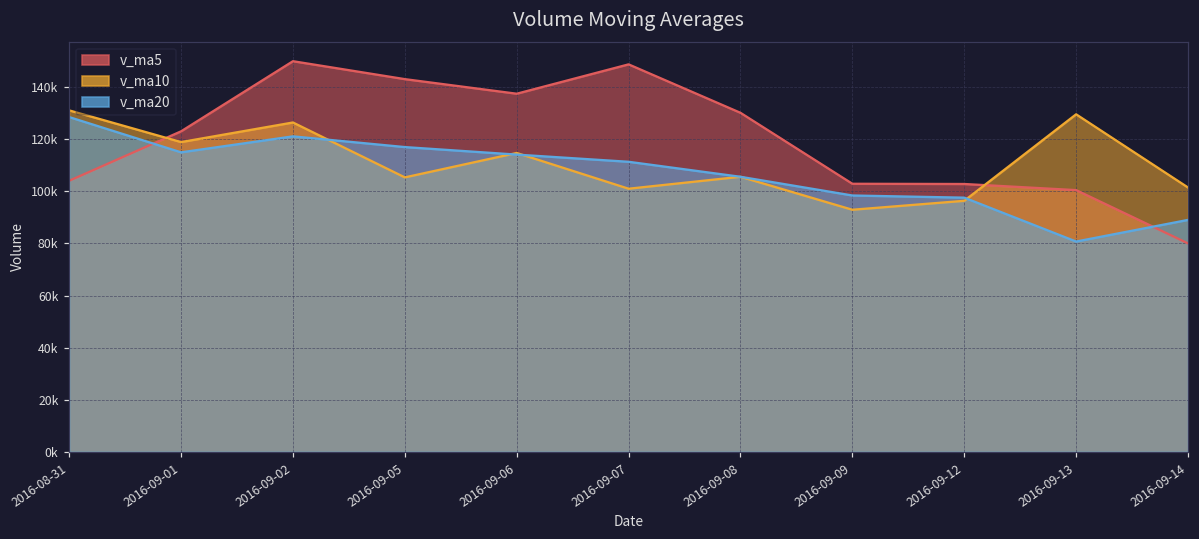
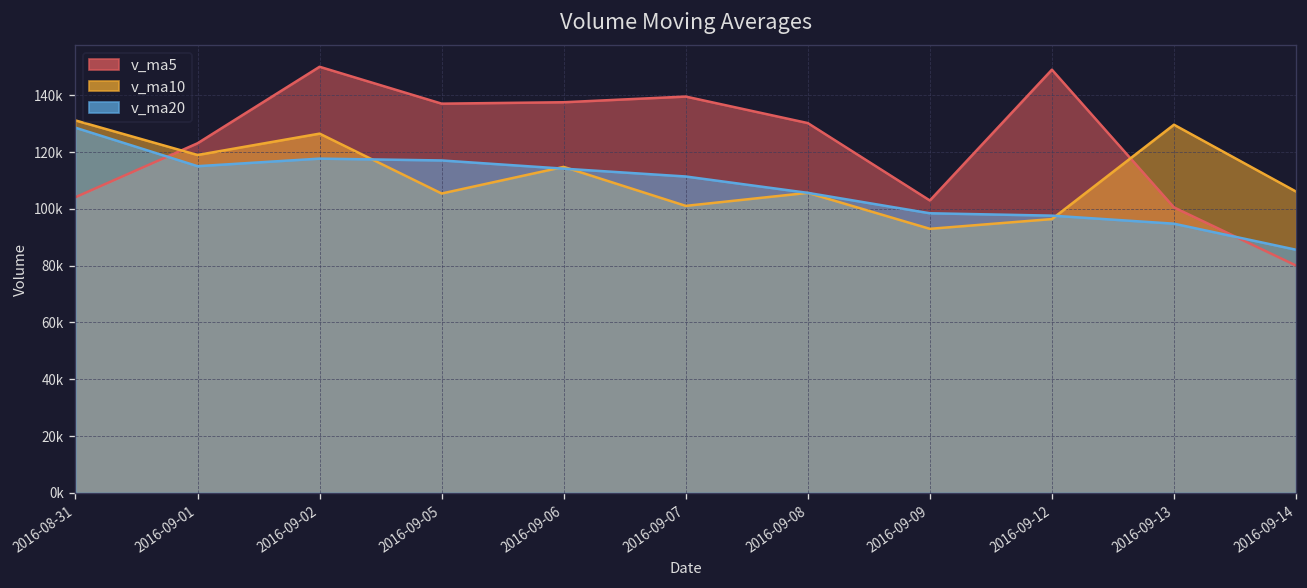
v_ma20, 2016-09-02: 121000 -> 118000
v_ma5, 2016-09-05: 143000 -> 137000
v_ma5, 2016-09-07: 149000 -> 140000
v_ma5, 2016-09-12: 103000 -> 149000
v_ma20, 2016-09-13: 81000 -> 95000
v_ma10, 2016-09-14: 102000 -> 106000
v_ma20, 2016-09-14: 89000 -> 86000
